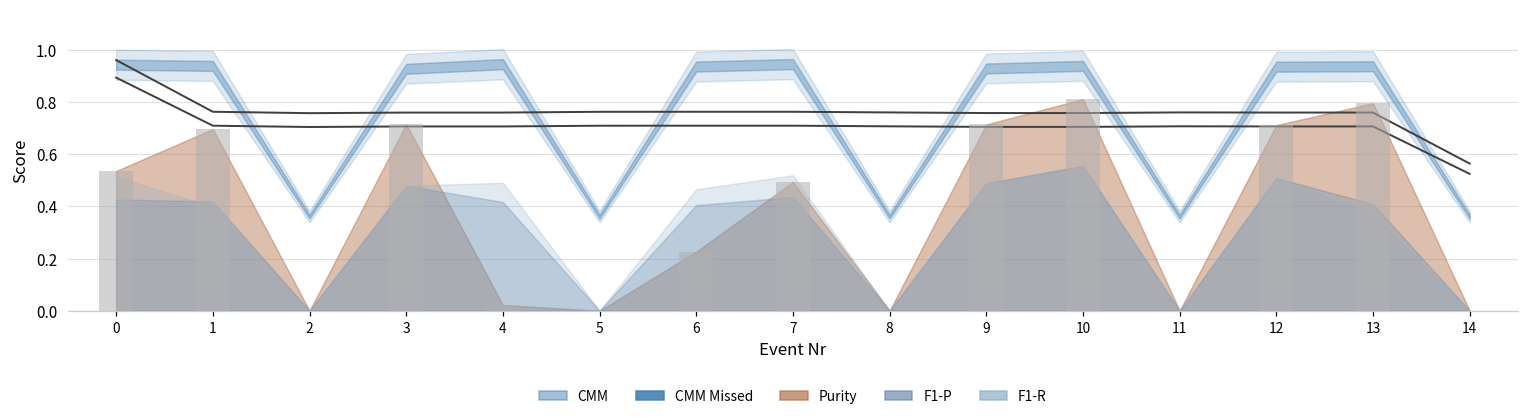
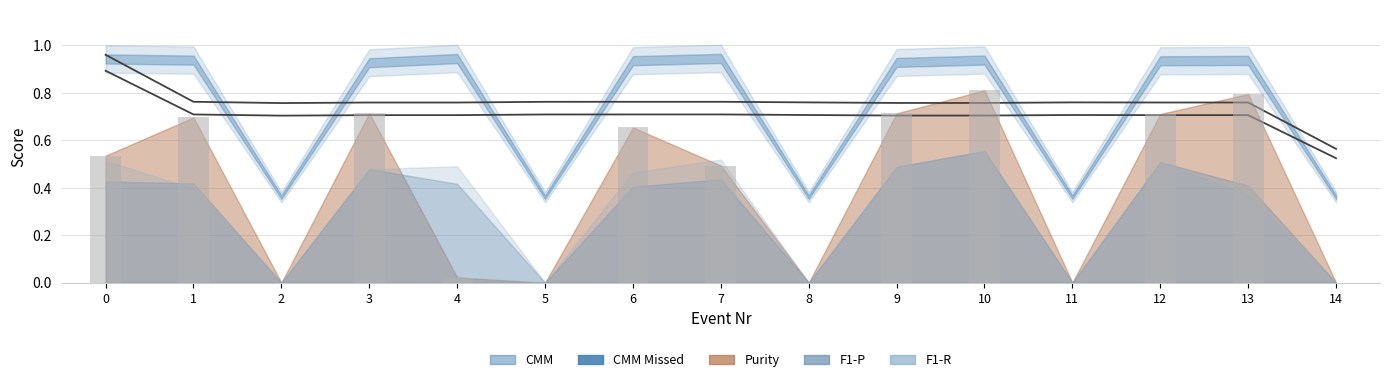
Purity, 6: 0.23 -> 0.65
